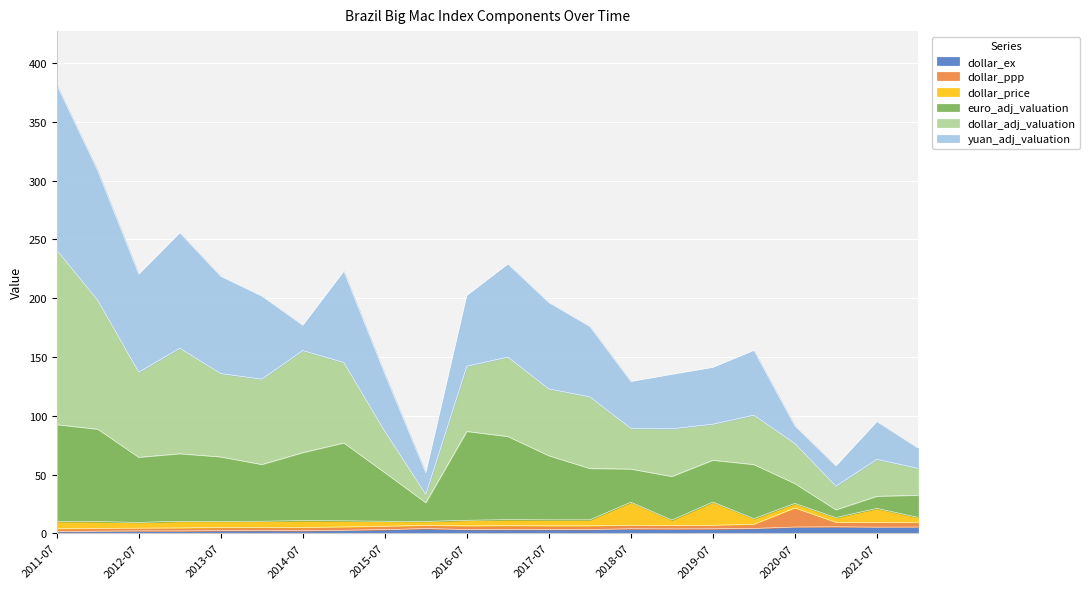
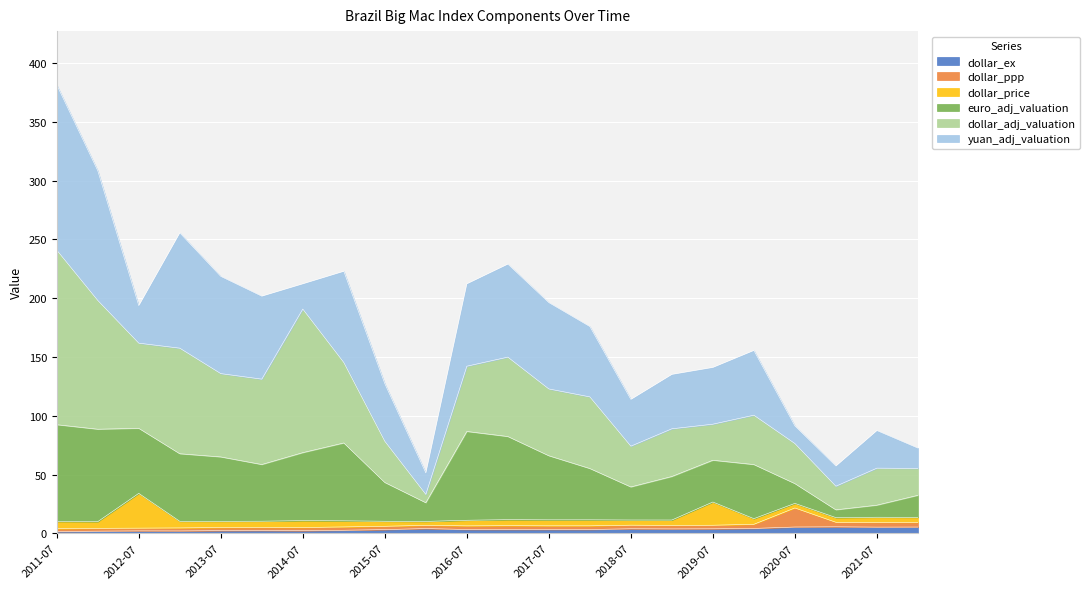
dollar_price, 2012-07: 5 -> 30
yuan_adj_valuation, 2012-07: 83 -> 32
dollar_adj_valuation, 2014-07: 87 -> 122
euro_adj_valuation, 2015-07: 41 -> 33
yuan_adj_valuation, 2016-07: 60 -> 70
dollar_price, 2018-07: 20 -> 4
dollar_price, 2021-07: 12 -> 4
